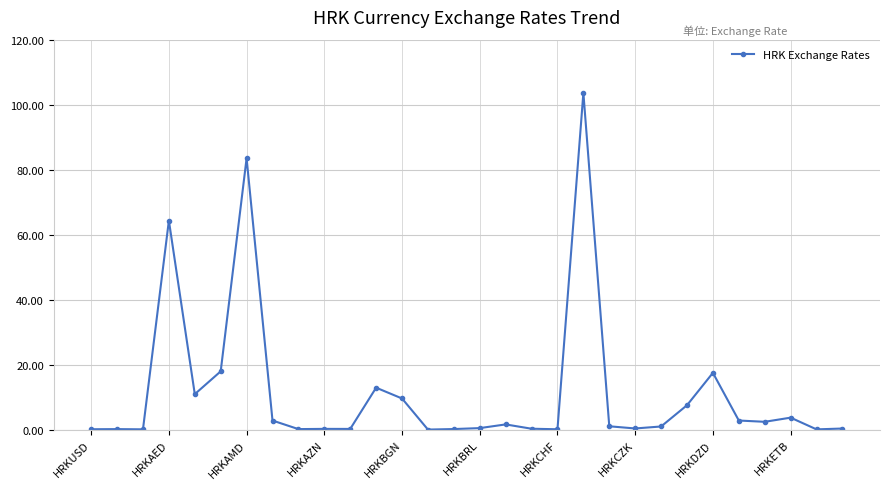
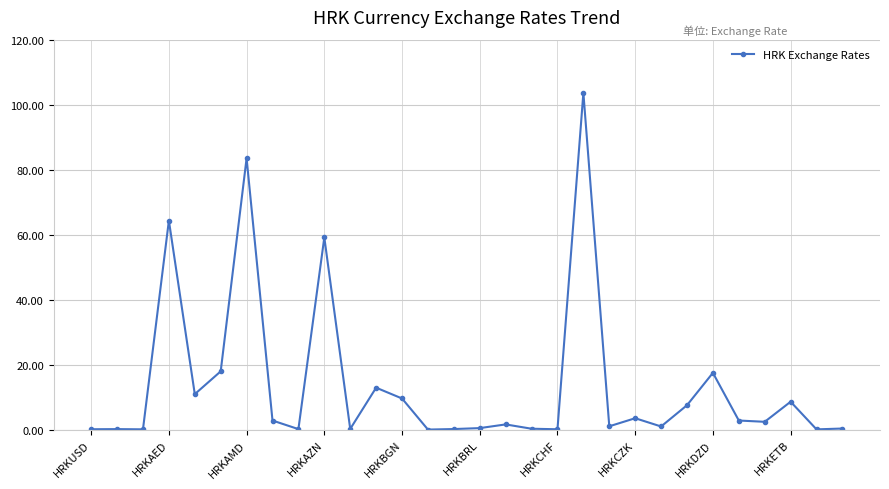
HRKAZN: 0 -> 59
HRKCZK: 0 -> 4
HRKETB: 4 -> 9
